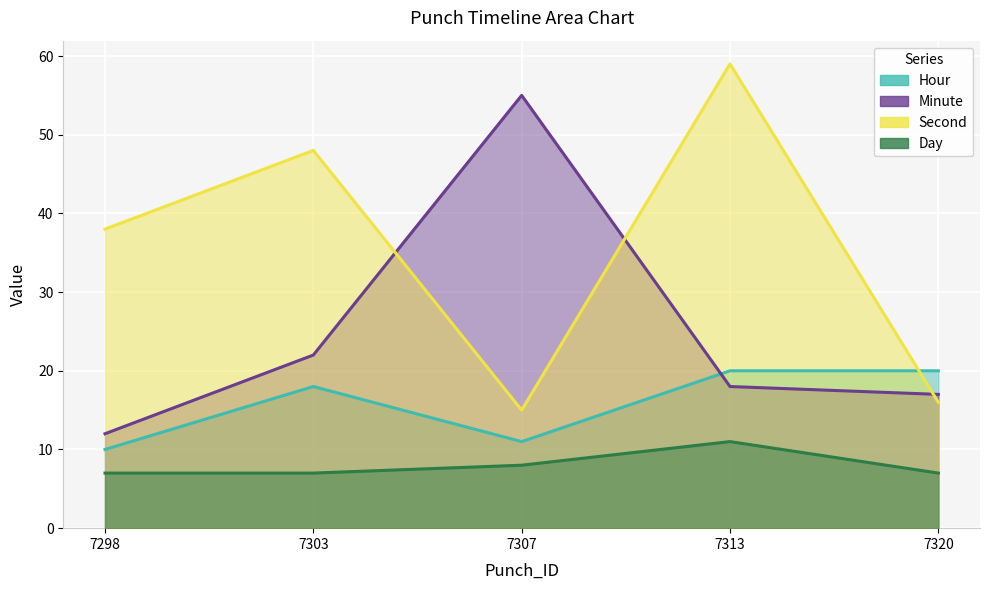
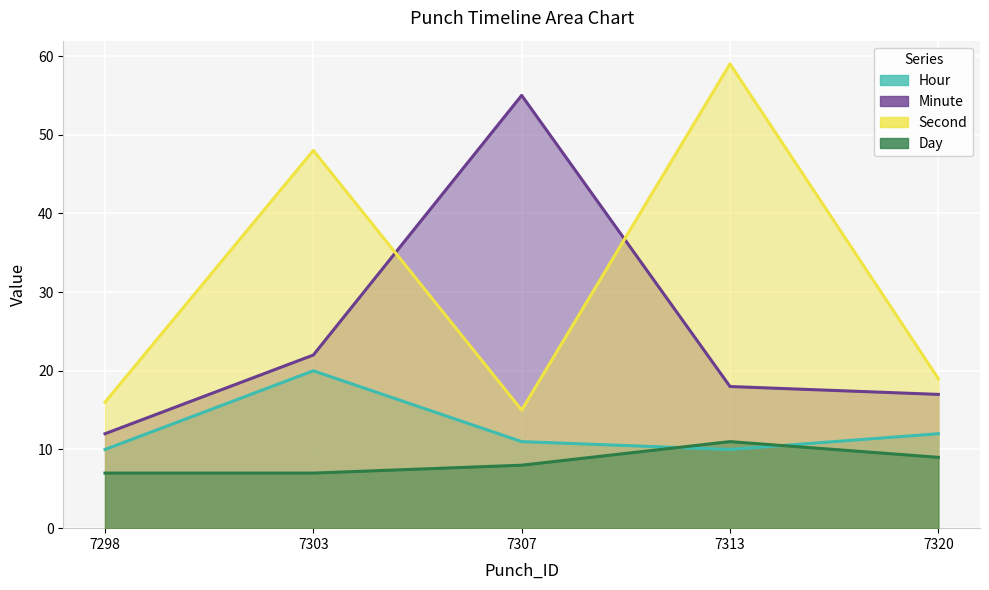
Second, 7298: 38 -> 16
Hour, 7303: 18 -> 20
Hour, 7313: 20 -> 10
Hour, 7320: 20 -> 12
Second, 7320: 16 -> 19
Day, 7320: 7 -> 9
